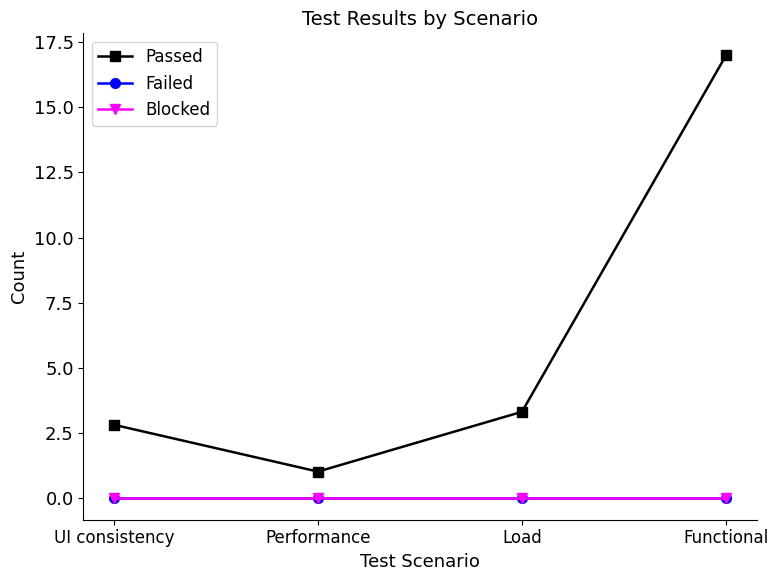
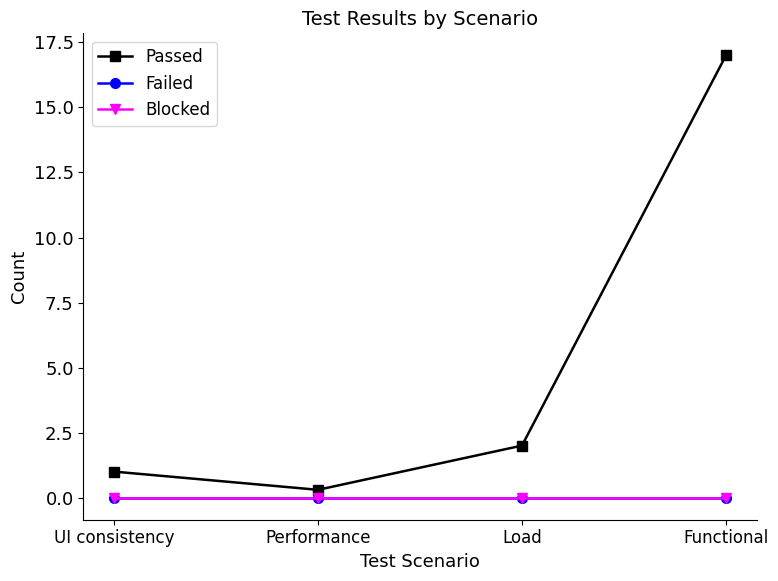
Passed, UI consistency: 2.8 -> 1.0
Passed, Performance: 1.0 -> 0.3
Passed, Load: 3.3 -> 2.0
